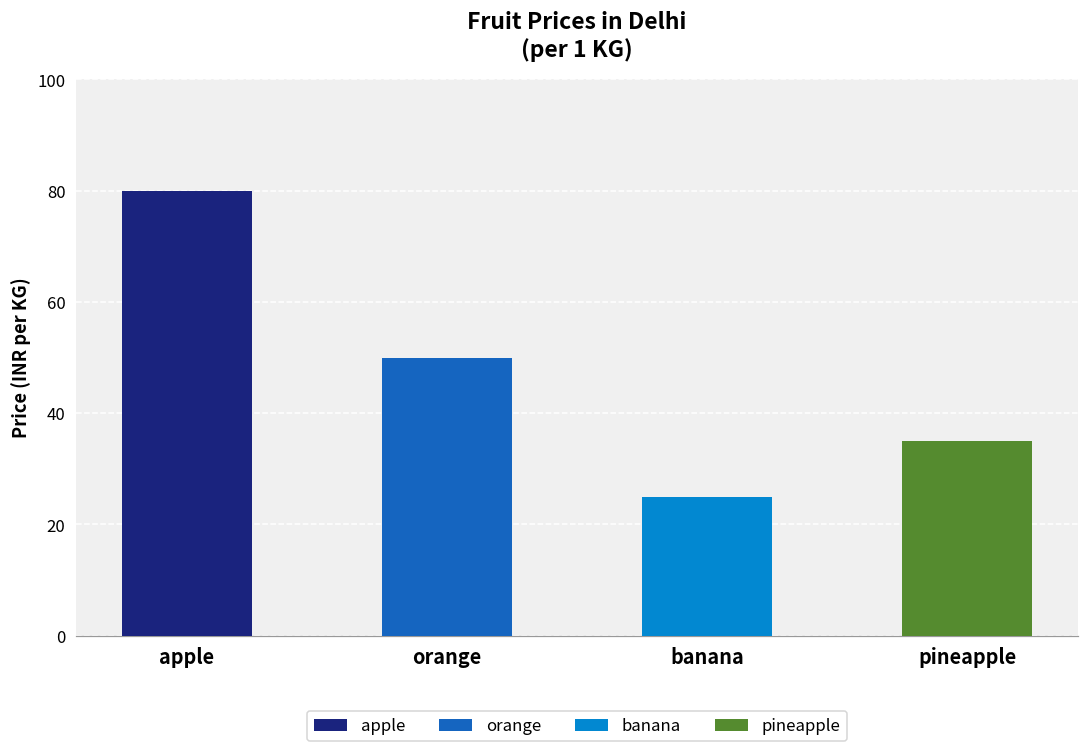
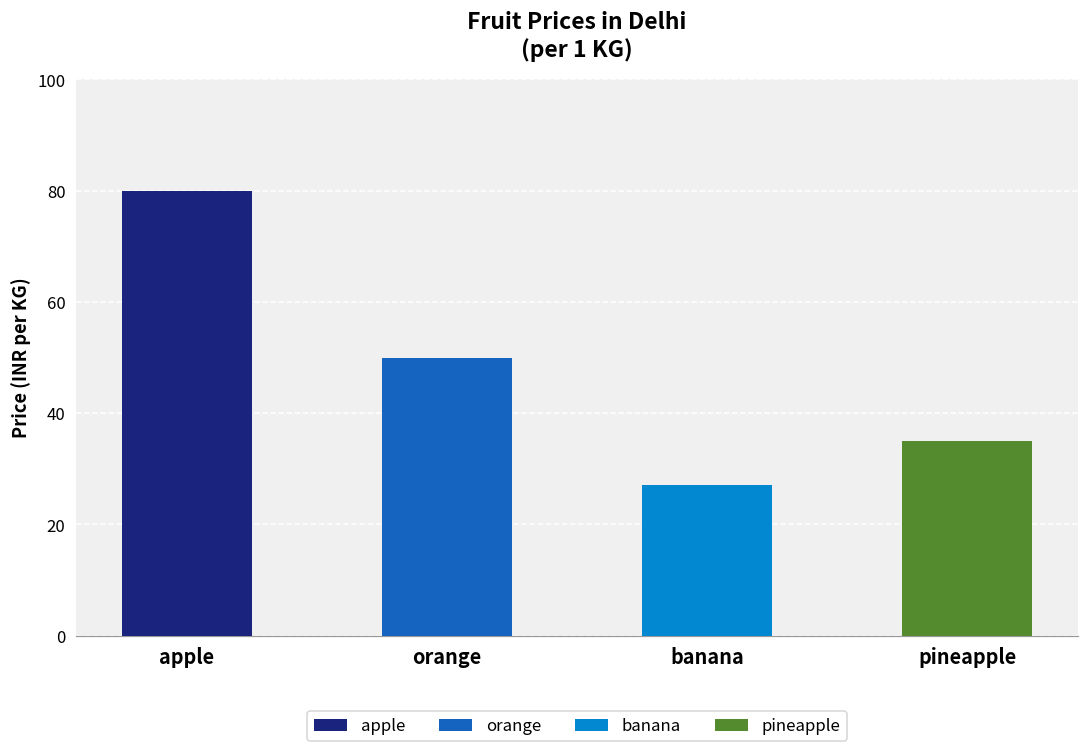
banana: 25 -> 27
